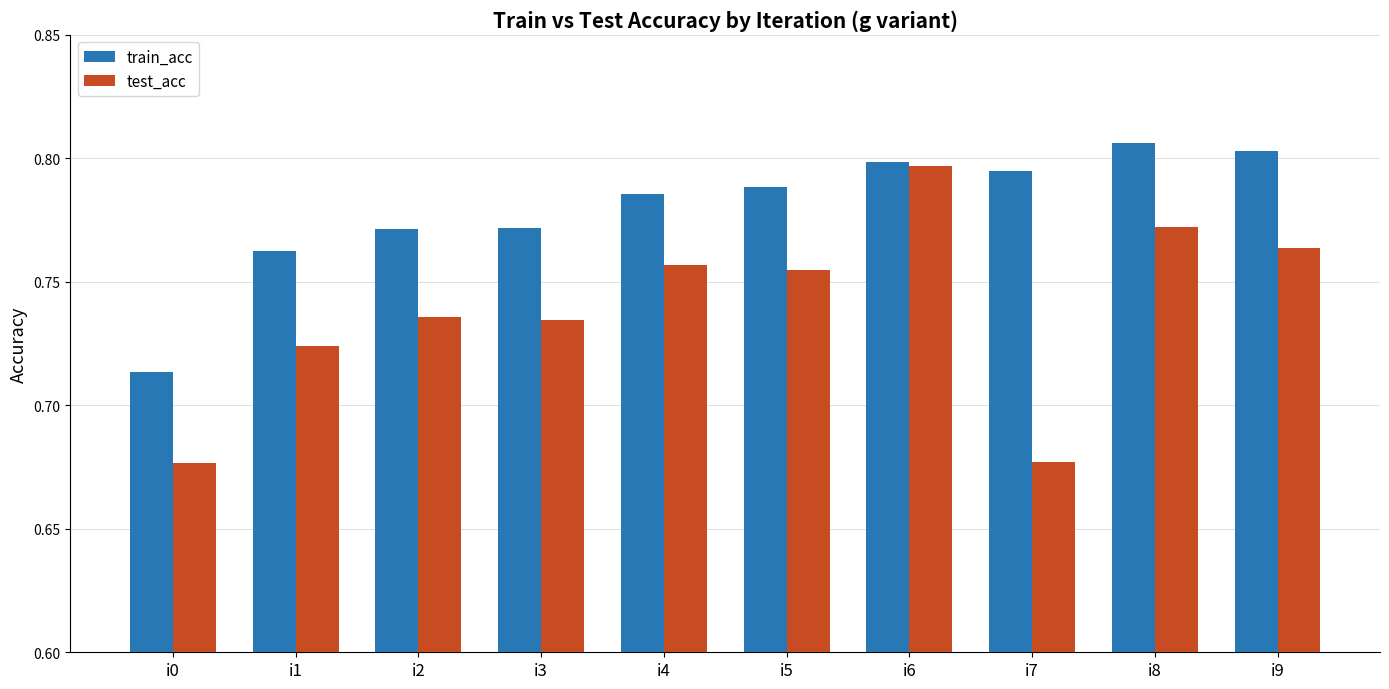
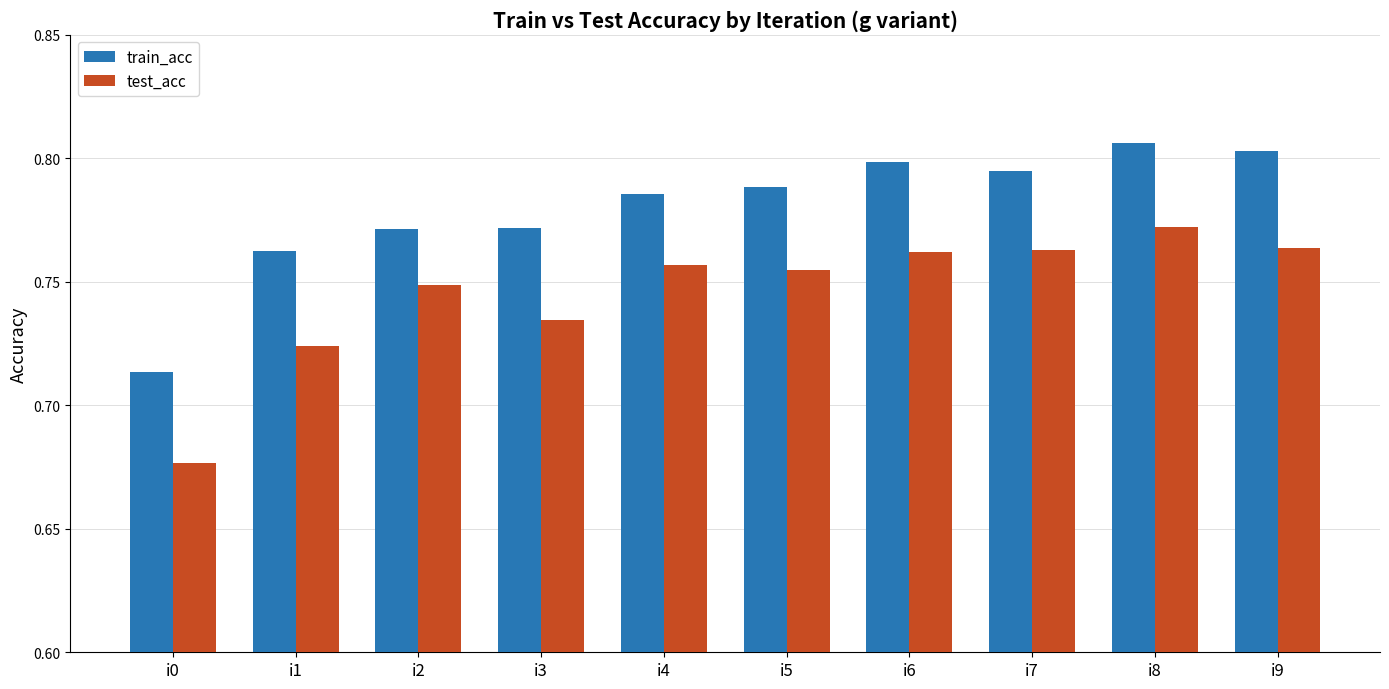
test_acc, i2: 0.736 -> 0.749
test_acc, i6: 0.797 -> 0.762
test_acc, i7: 0.677 -> 0.763
